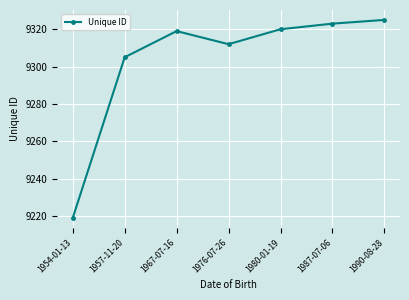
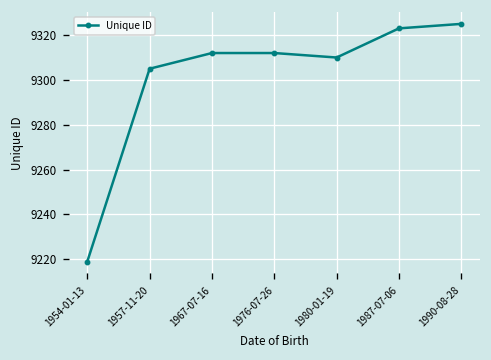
1967-07-16: 9319 -> 9312
1980-01-19: 9320 -> 9310
